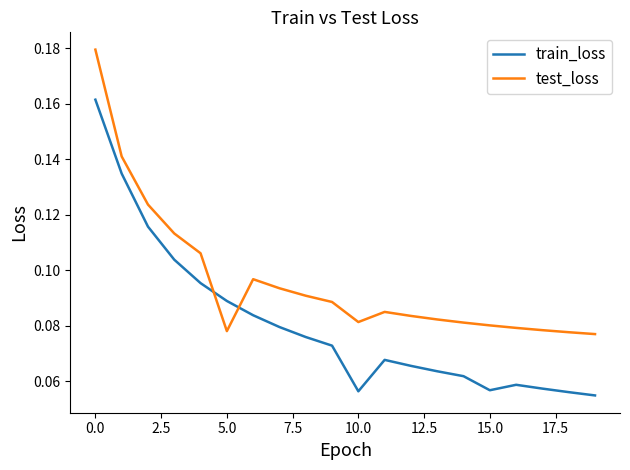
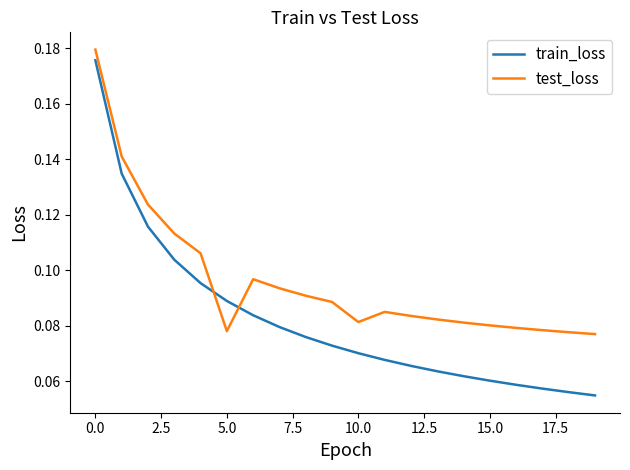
train_loss, 0.0: 0.161 -> 0.176
train_loss, 10.0: 0.056 -> 0.070
train_loss, 15.0: 0.057 -> 0.060
